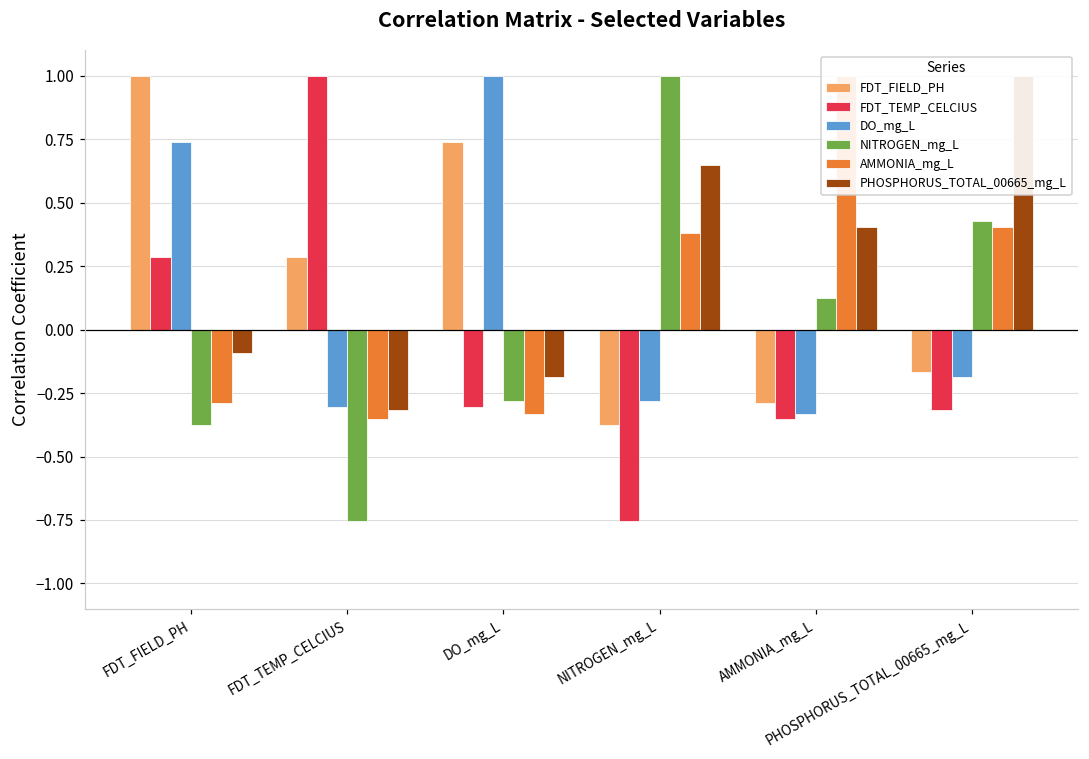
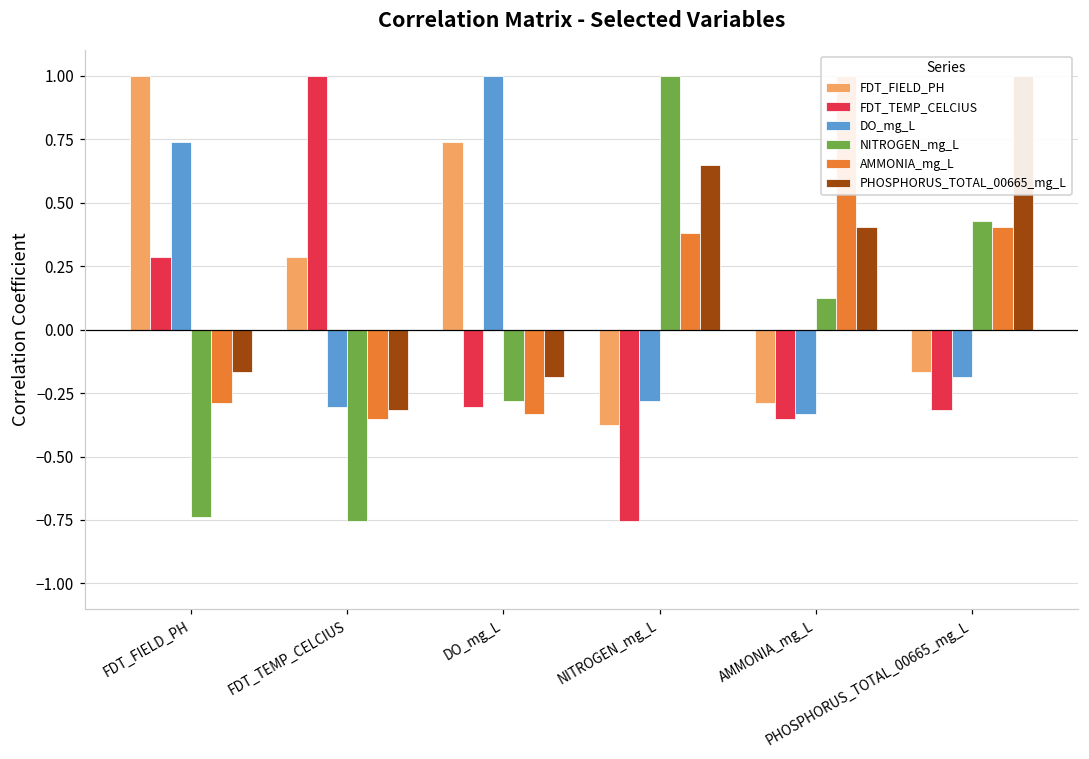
NITROGEN_mg_L, FDT_FIELD_PH: -0.38 -> -0.74
PHOSPHORUS_TOTAL_00665_mg_L, FDT_FIELD_PH: -0.09 -> -0.17
